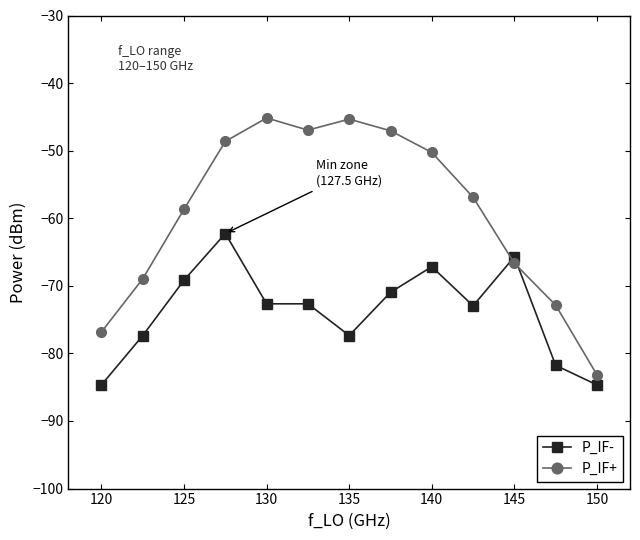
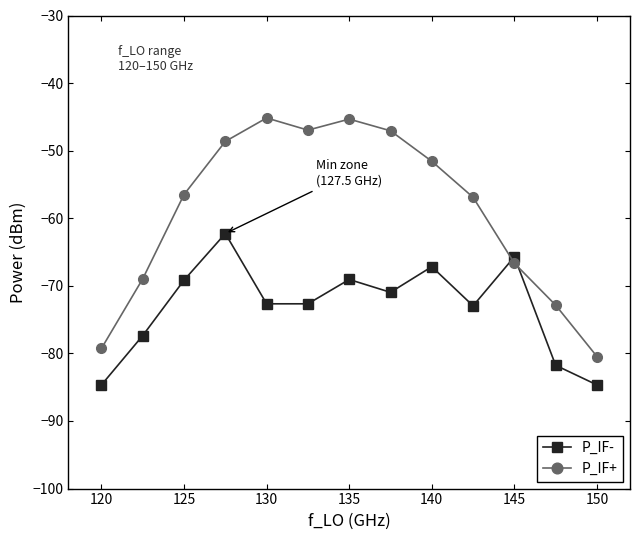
P_IF+, 120: -77 -> -79
P_IF+, 125: -59 -> -56
P_IF-, 135: -77 -> -69
P_IF+, 140: -50 -> -52
P_IF+, 150: -83 -> -80
